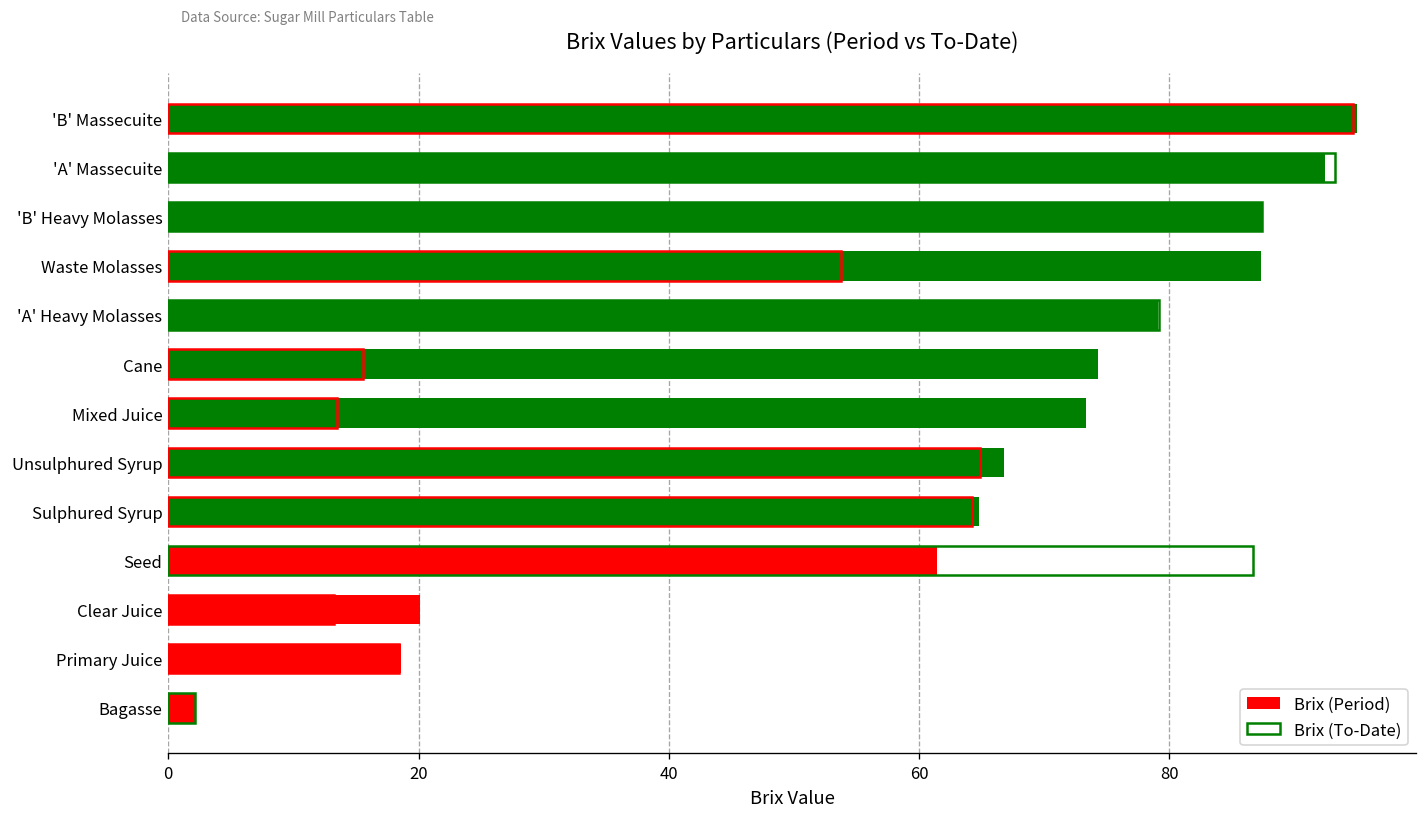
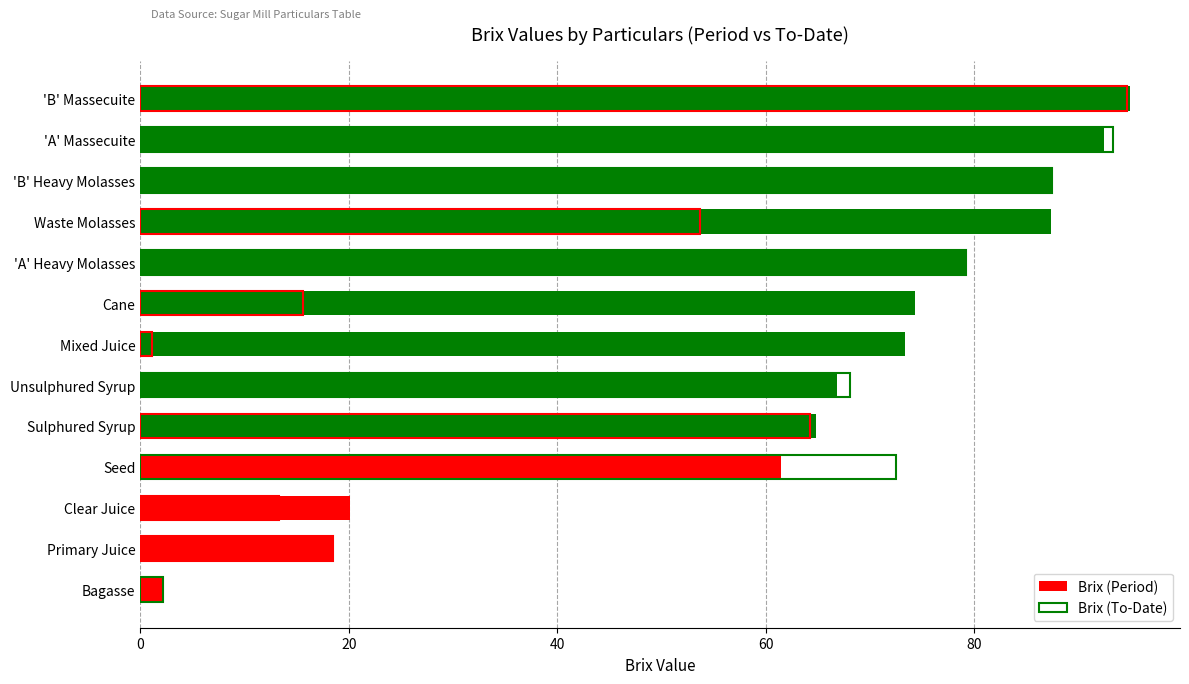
Brix (To-Date), Mixed Juice: 13.5 -> 1.1
Brix (To-Date), Unsulphured Syrup: 64.9 -> 68.1
Brix (To-Date), Seed: 86.7 -> 72.5
